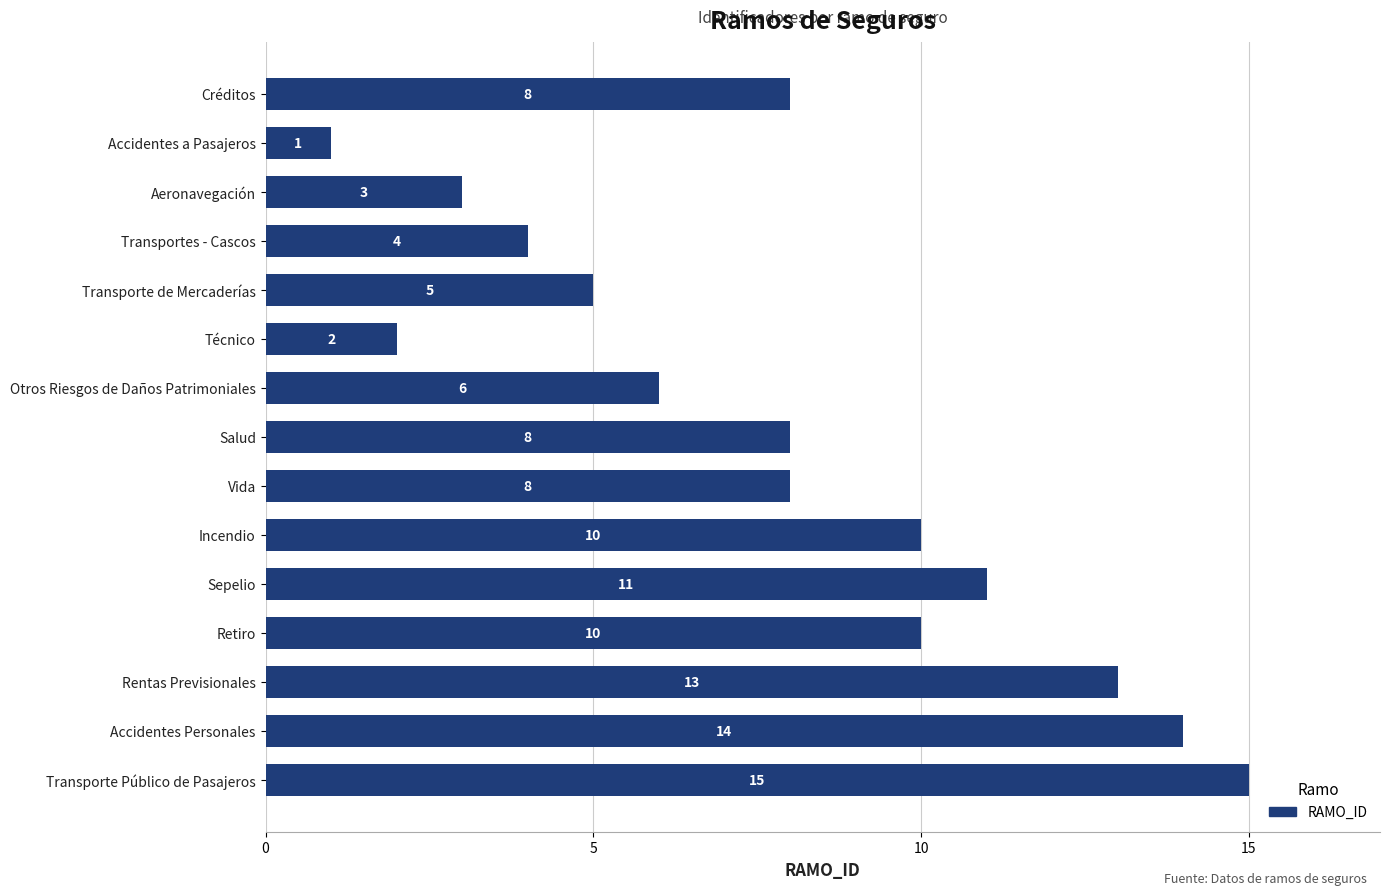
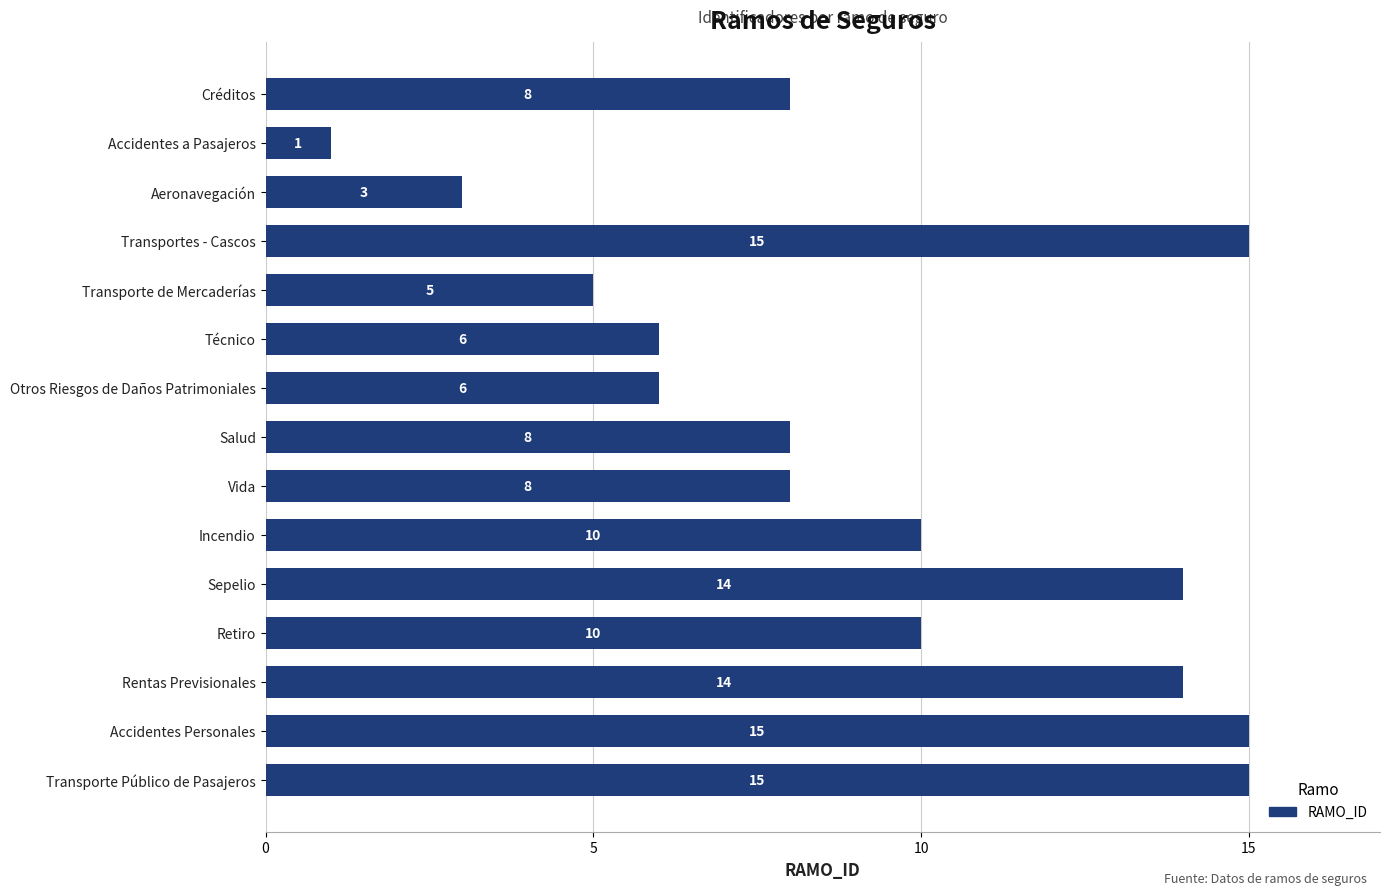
Transportes - Cascos: 4 -> 15
Técnico: 2 -> 6
Sepelio: 11 -> 14
Rentas Previsionales: 13 -> 14
Accidentes Personales: 14 -> 15
